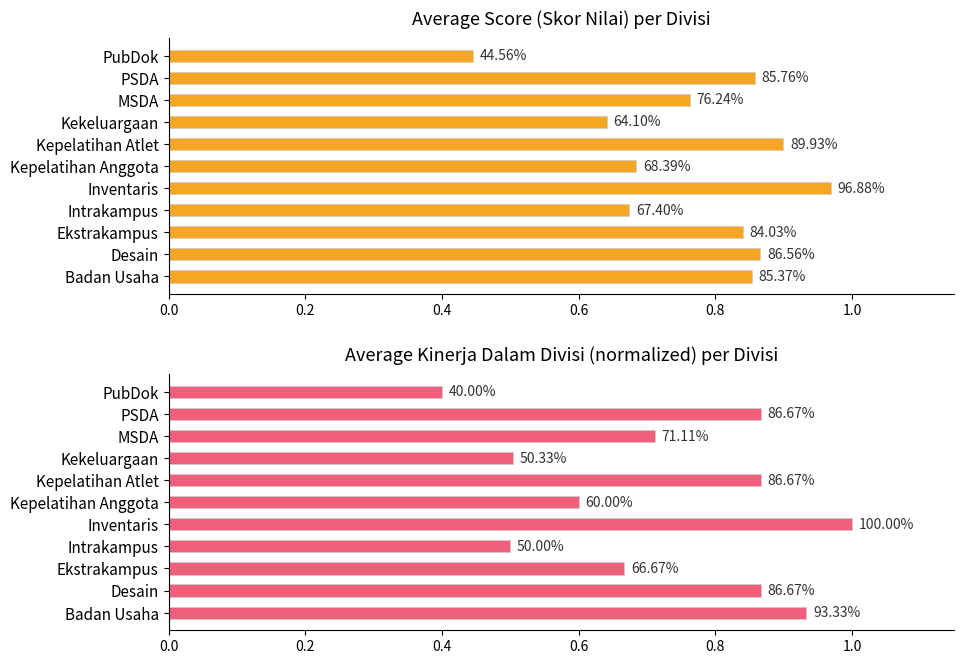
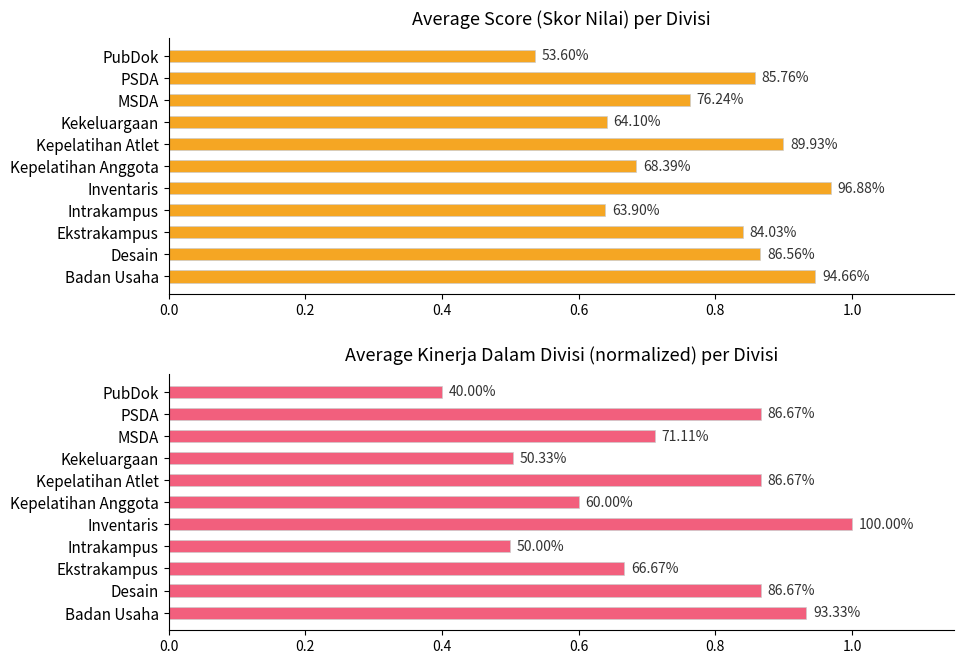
Average Score (Skor Nilai) per Divisi, PubDok: 44.56% -> 53.60%
Average Score (Skor Nilai) per Divisi, Intrakampus: 67.40% -> 63.90%
Average Score (Skor Nilai) per Divisi, Badan Usaha: 85.37% -> 94.66%
